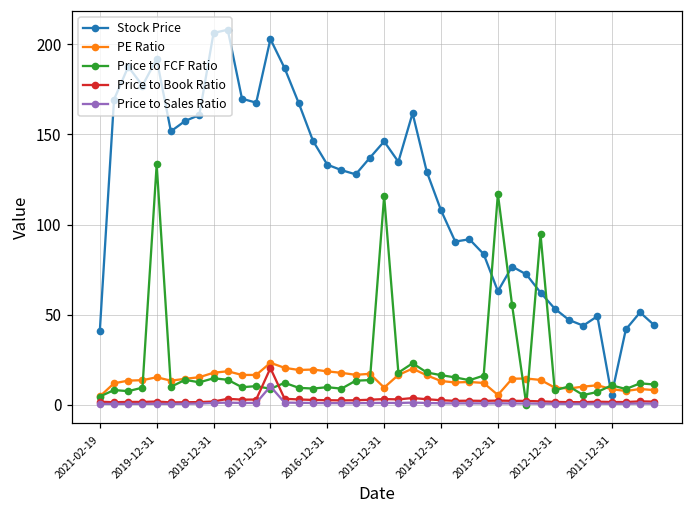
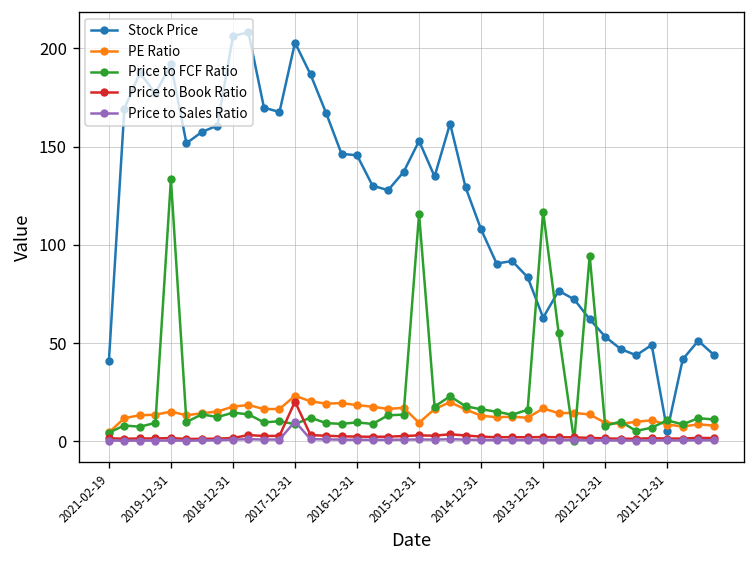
Stock Price, 2016-12-31: 133 -> 146
Stock Price, 2015-12-31: 146 -> 153
PE Ratio, 2013-12-31: 5 -> 17
